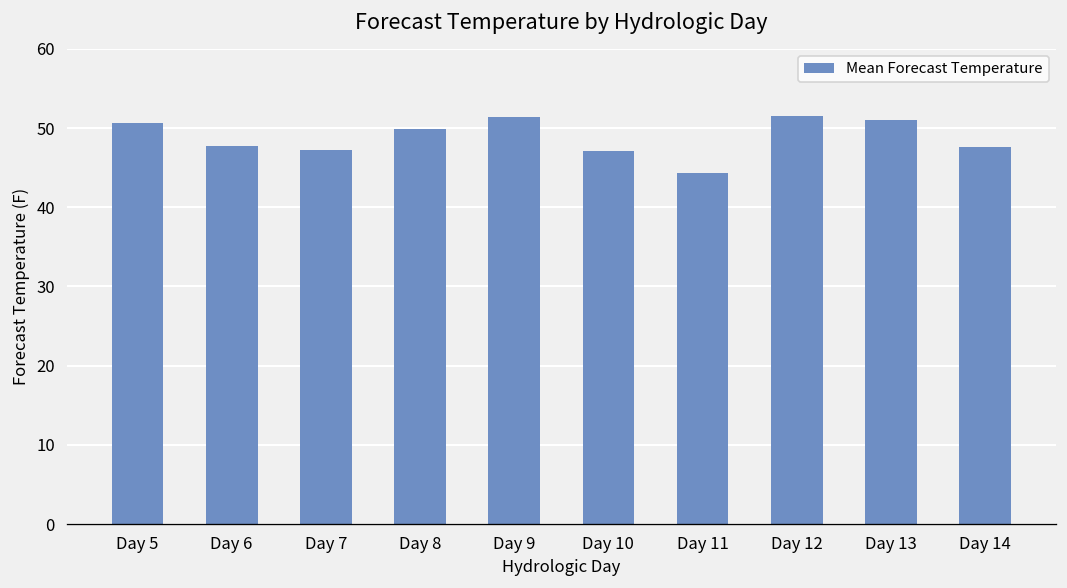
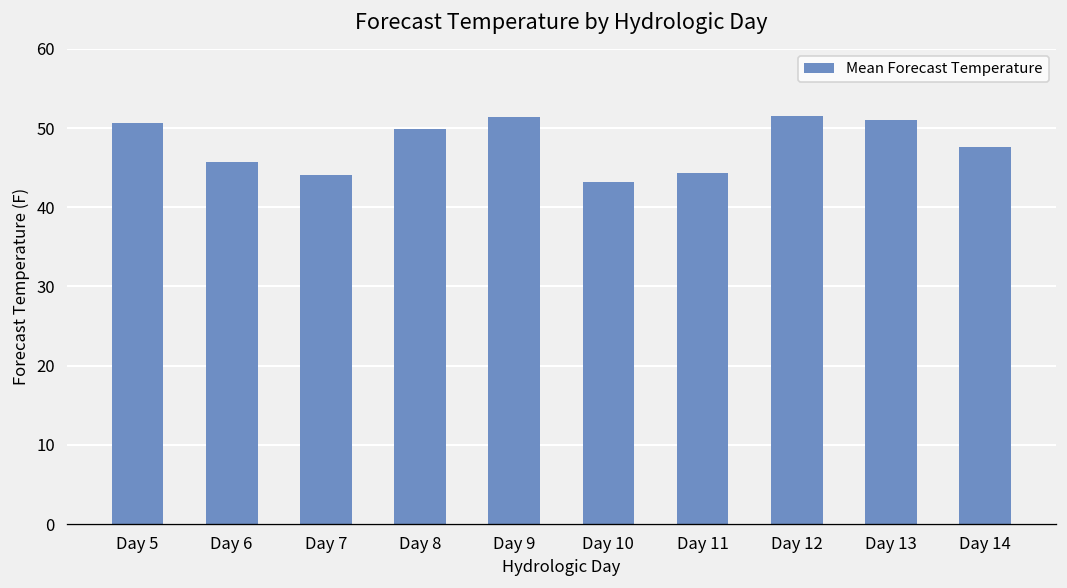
Day 6: 48 -> 46
Day 7: 47 -> 44
Day 10: 47 -> 43
